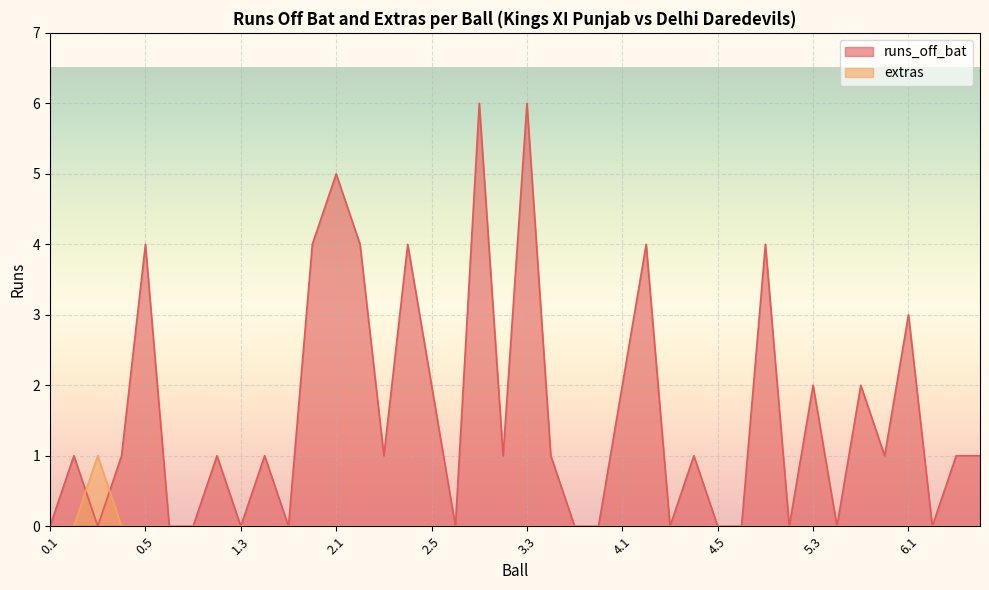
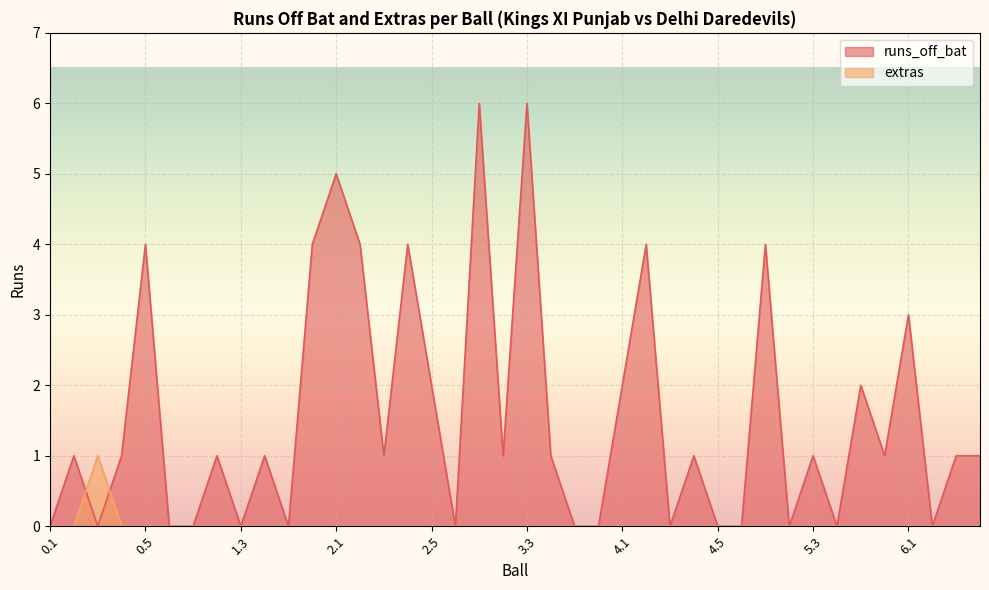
runs_off_bat, 5.3: 2 -> 1
